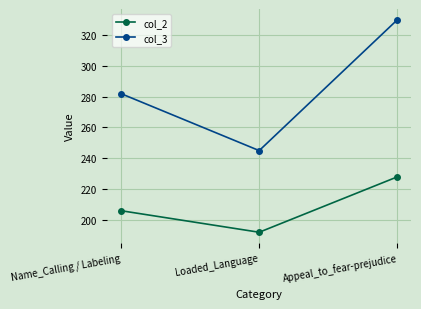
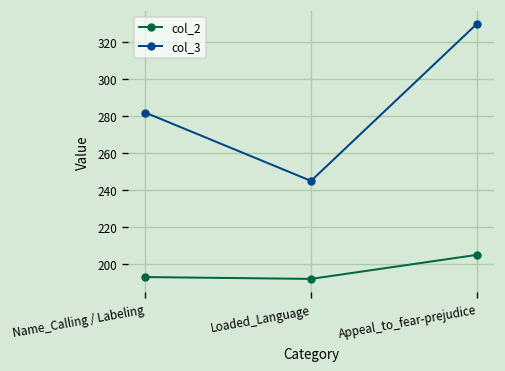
col_2, Name_Calling / Labeling: 206 -> 193
col_2, Appeal_to_fear-prejudice: 228 -> 205
